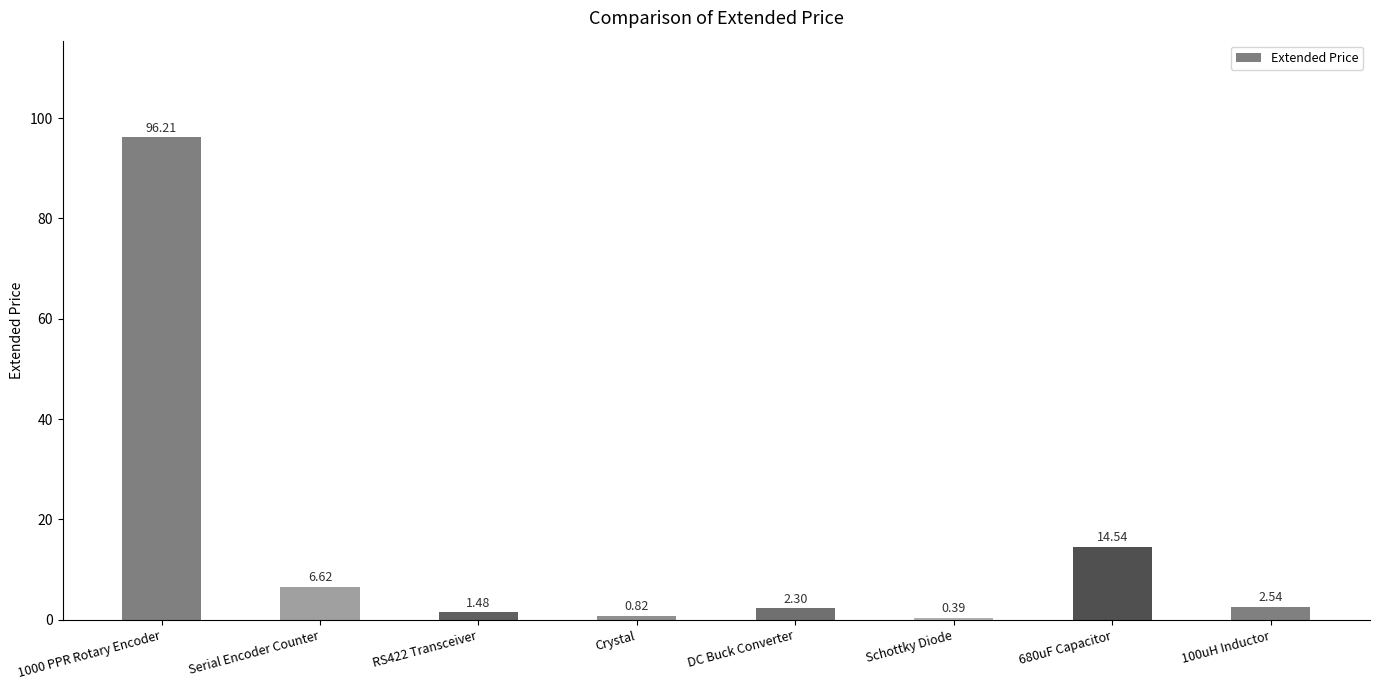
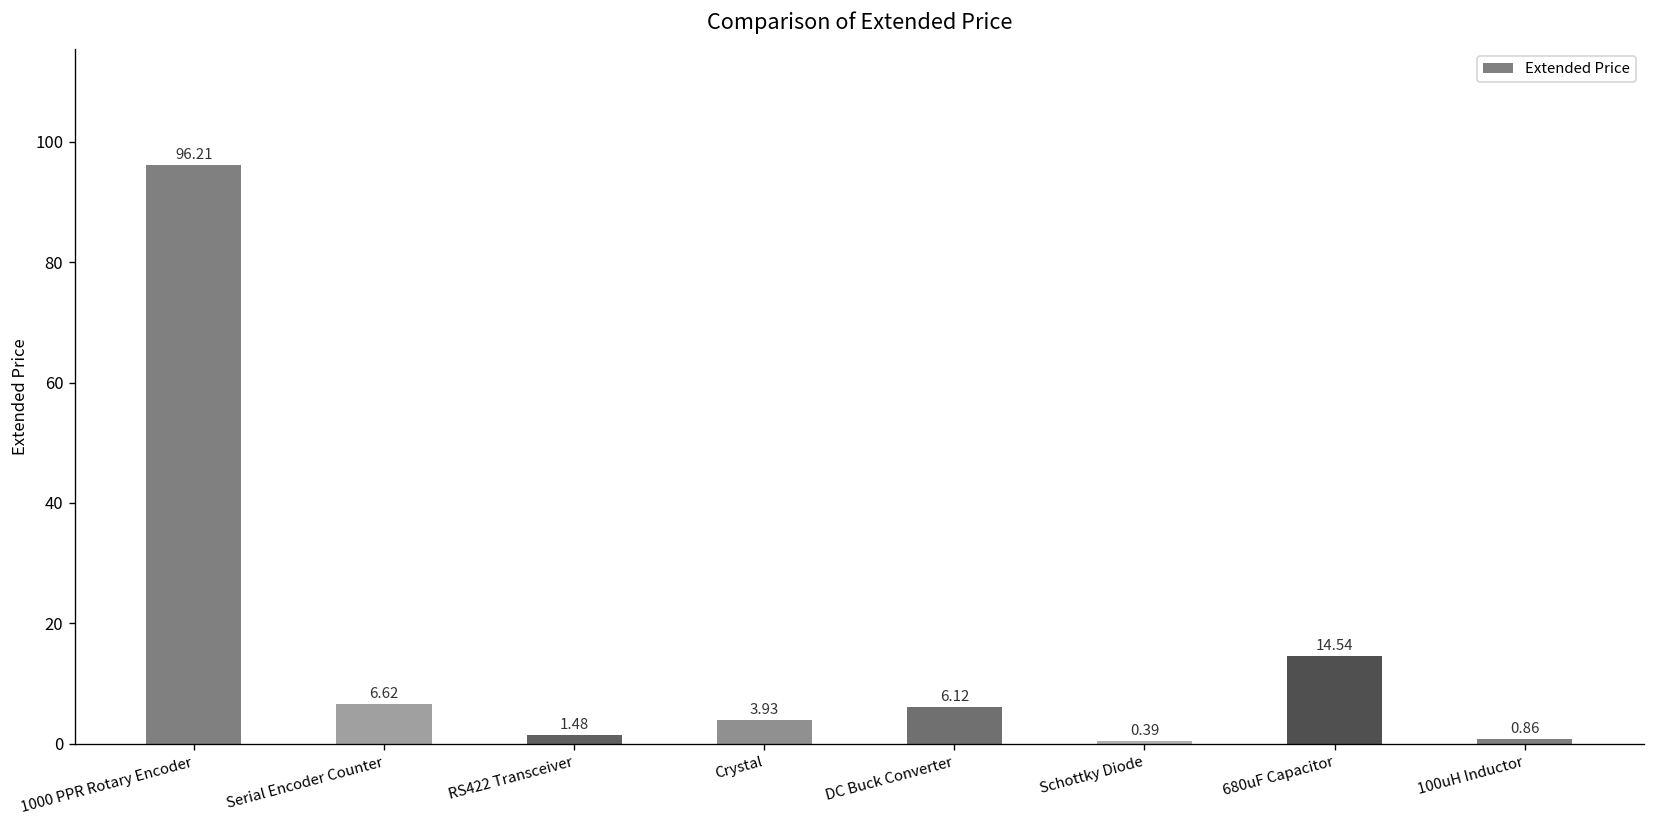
Crystal: 0.82 -> 3.93
DC Buck Converter: 2.30 -> 6.12
100uH Inductor: 2.54 -> 0.86
